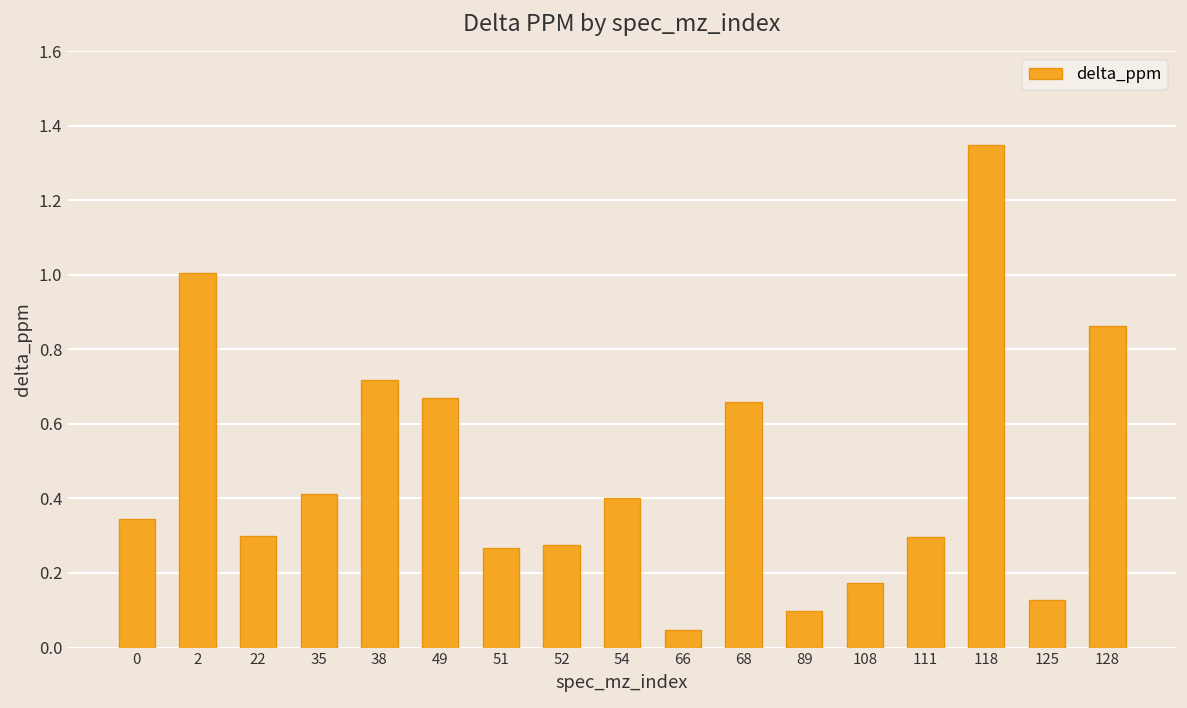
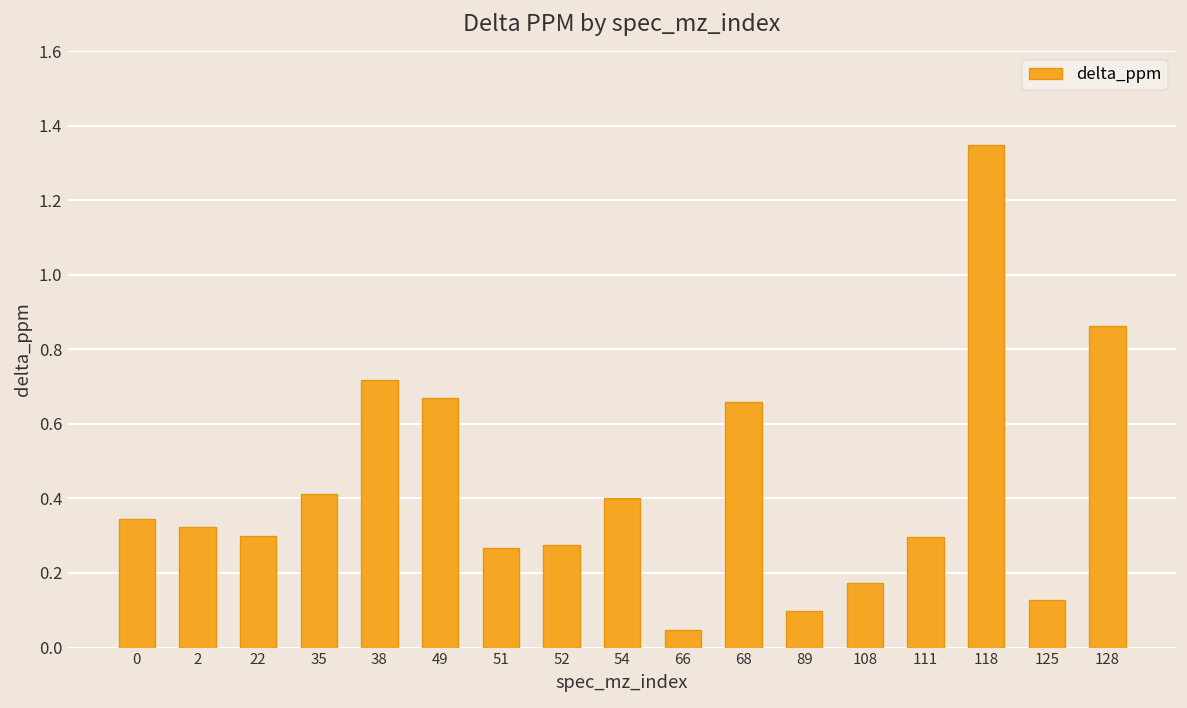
2: 1.01 -> 0.32
